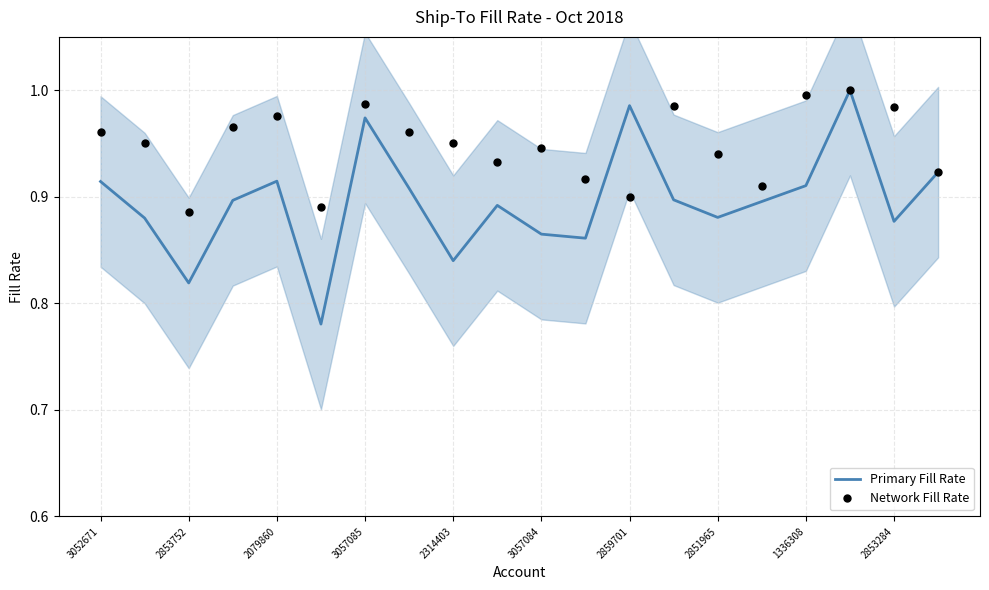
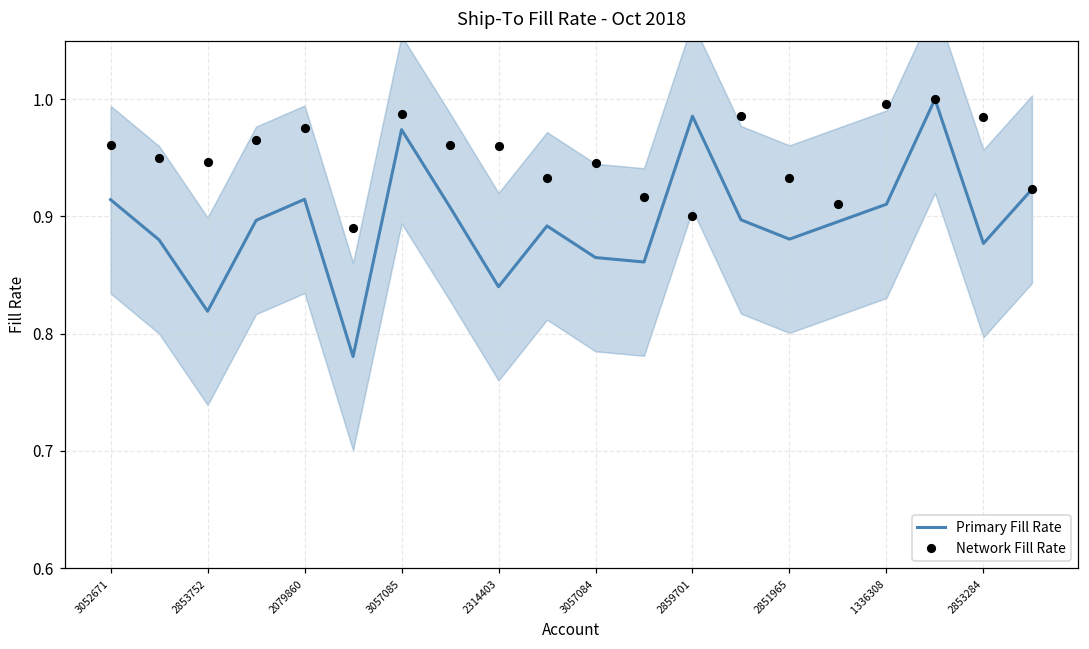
Network Fill Rate, 2853752: 0.885 -> 0.947
Network Fill Rate, 2314403: 0.95 -> 0.96
Network Fill Rate, 2851965: 0.940 -> 0.932
